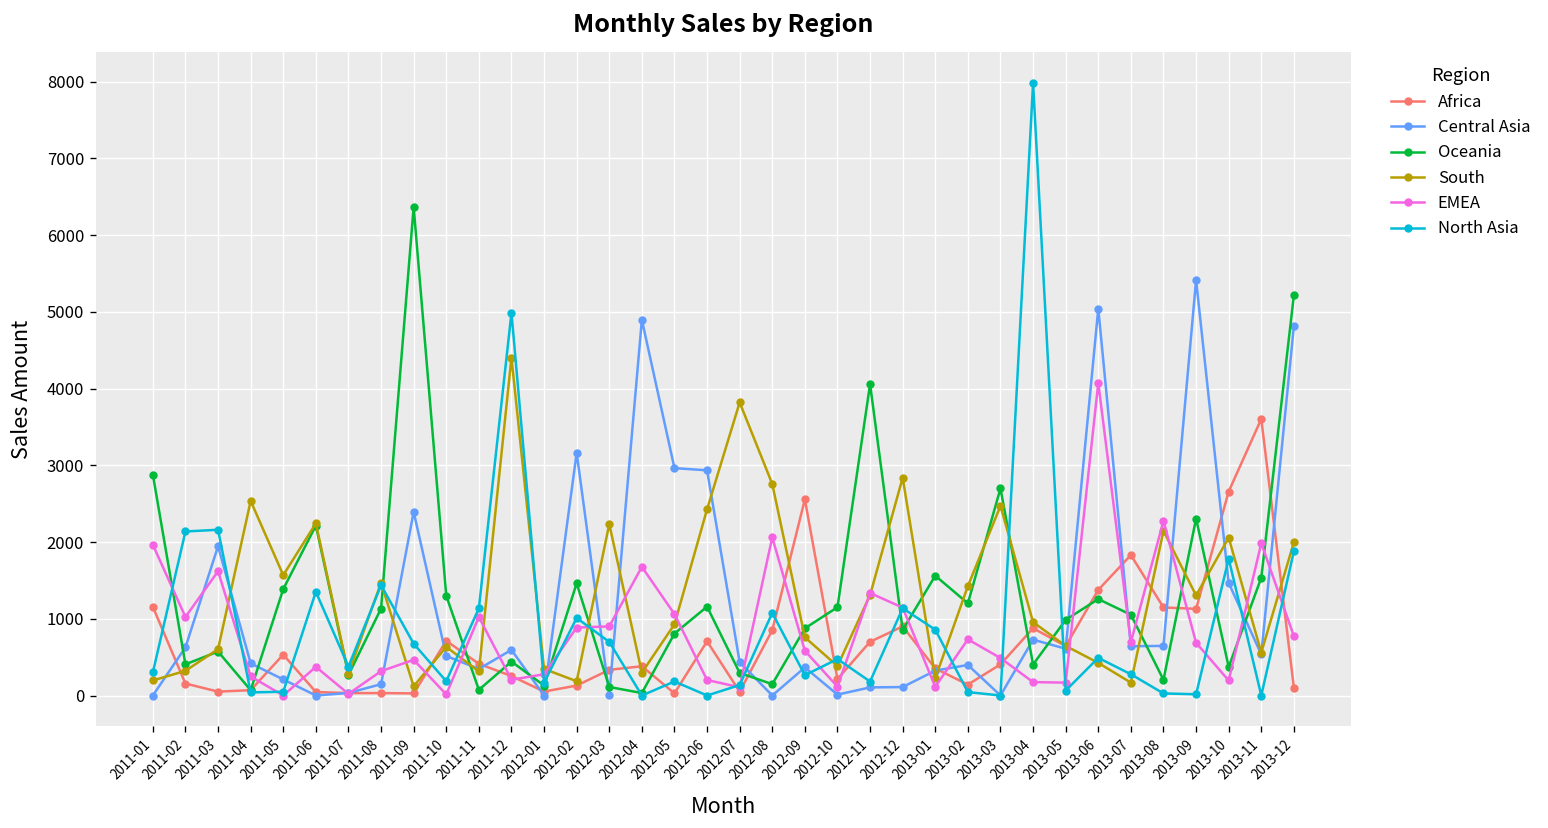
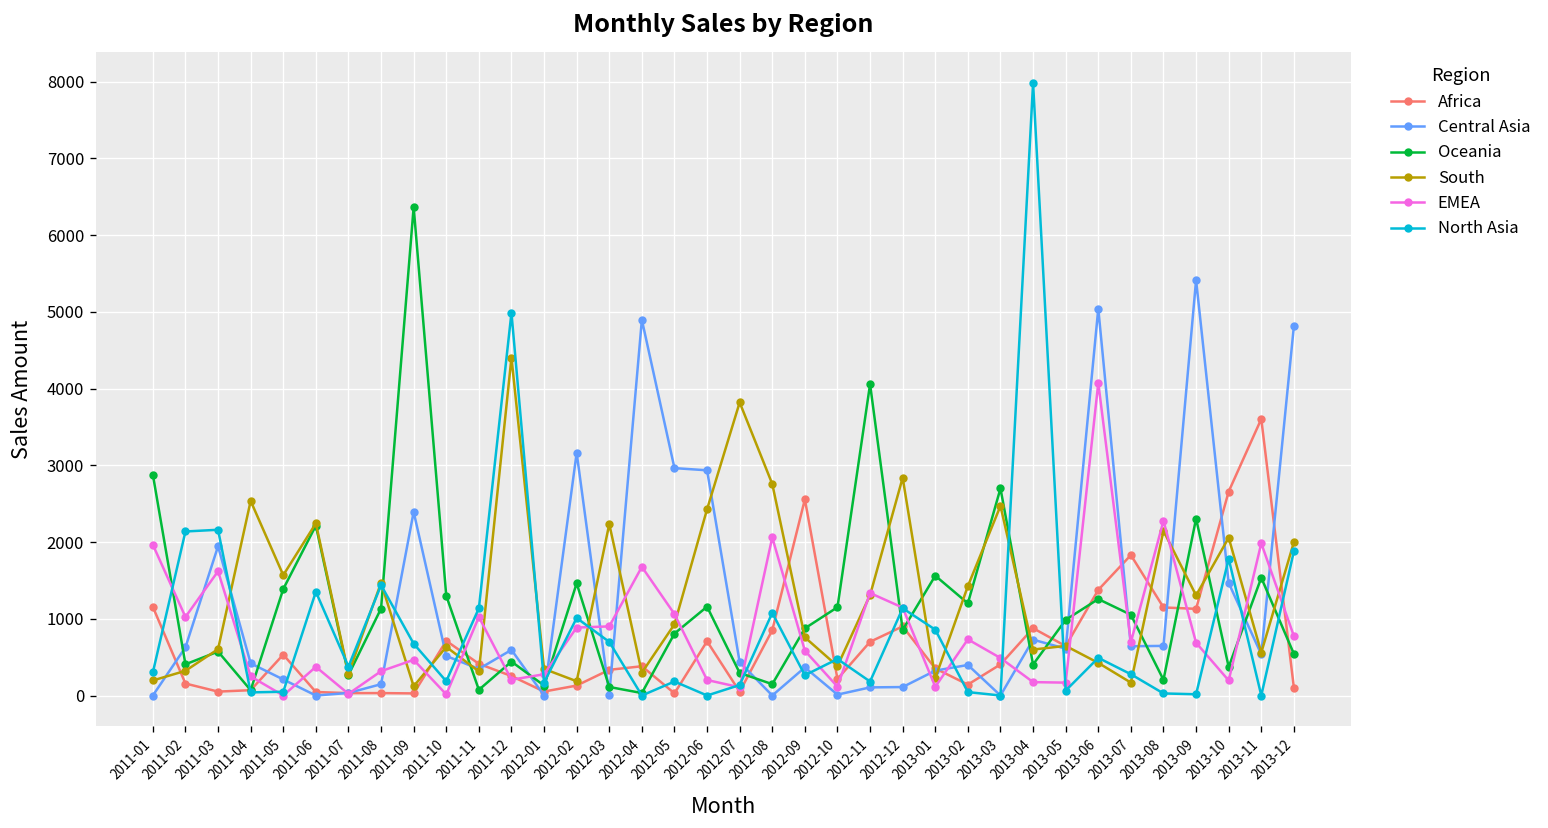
South, 2013-04: 1000 -> 600
Oceania, 2013-12: 5200 -> 500
